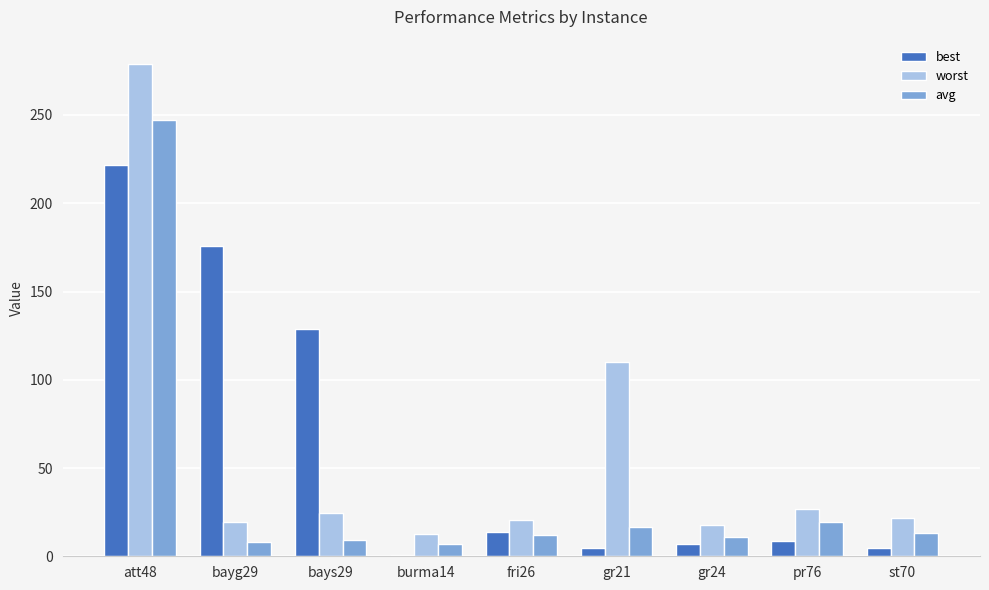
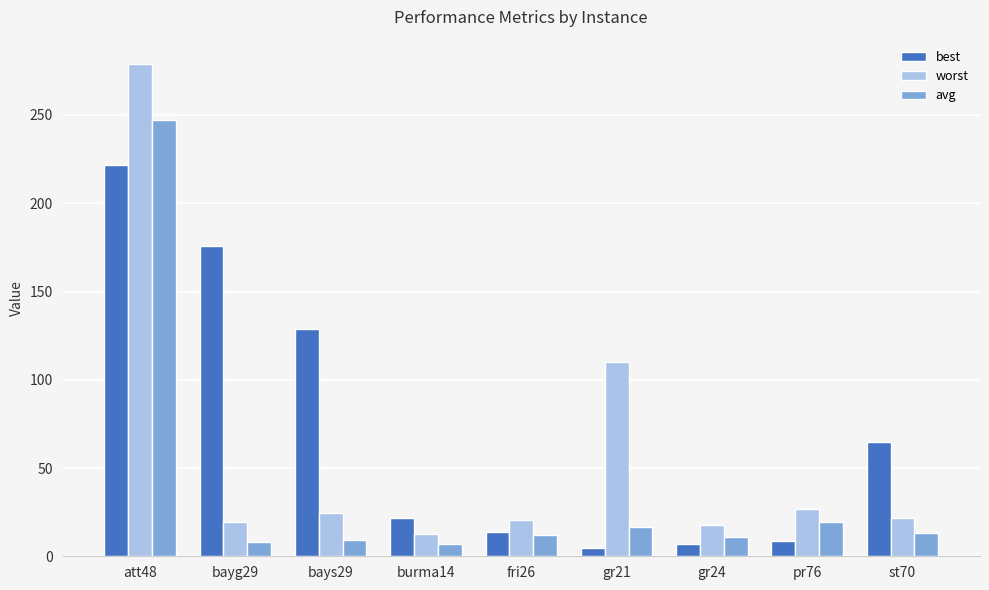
best, burma14: 1 -> 22
best, st70: 5 -> 65
